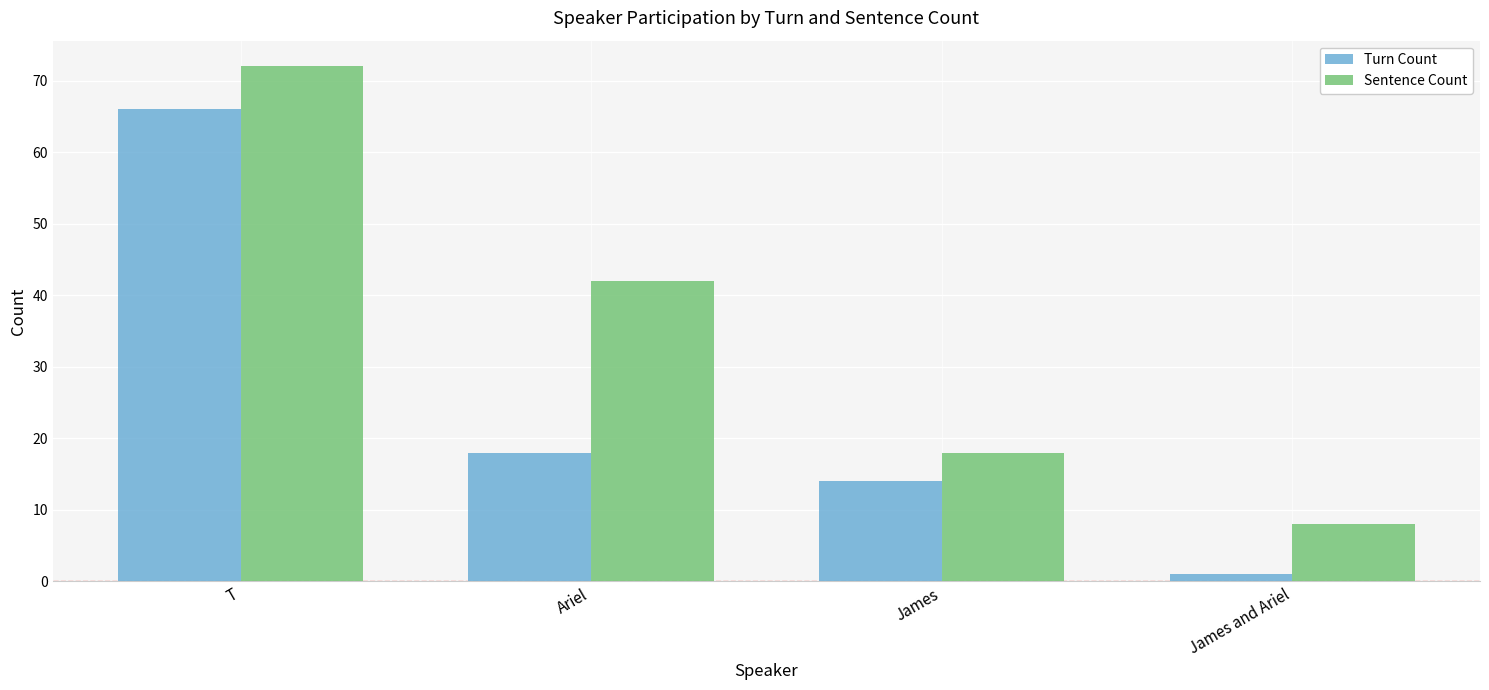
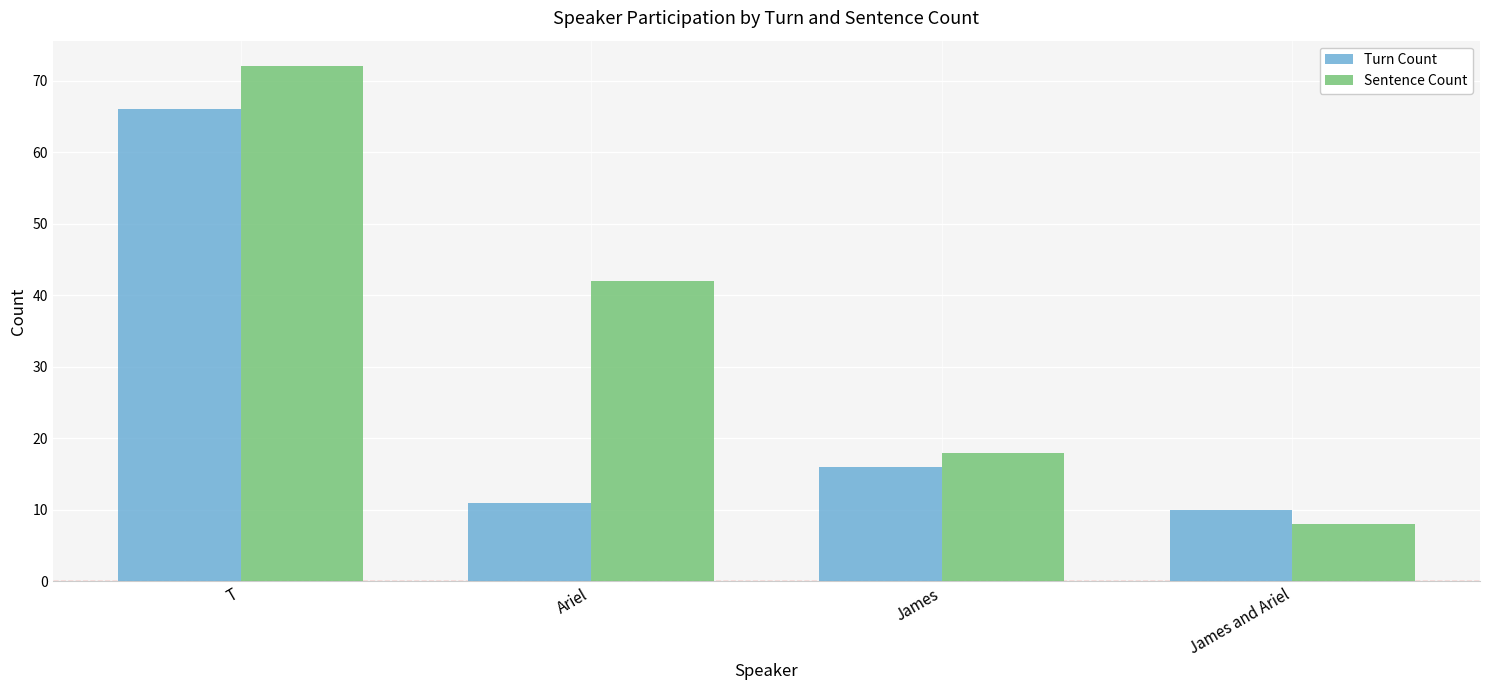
Turn Count, Ariel: 18 -> 11
Turn Count, James: 14 -> 16
Turn Count, James and Ariel: 1 -> 10
